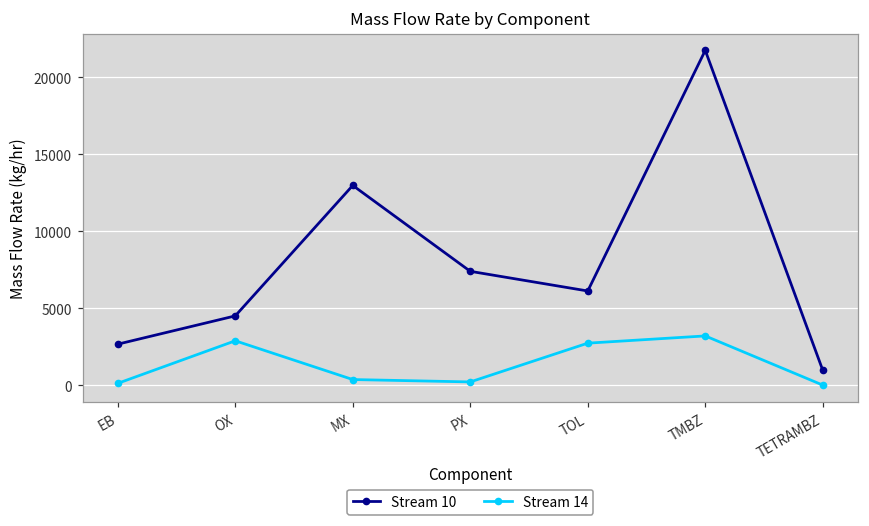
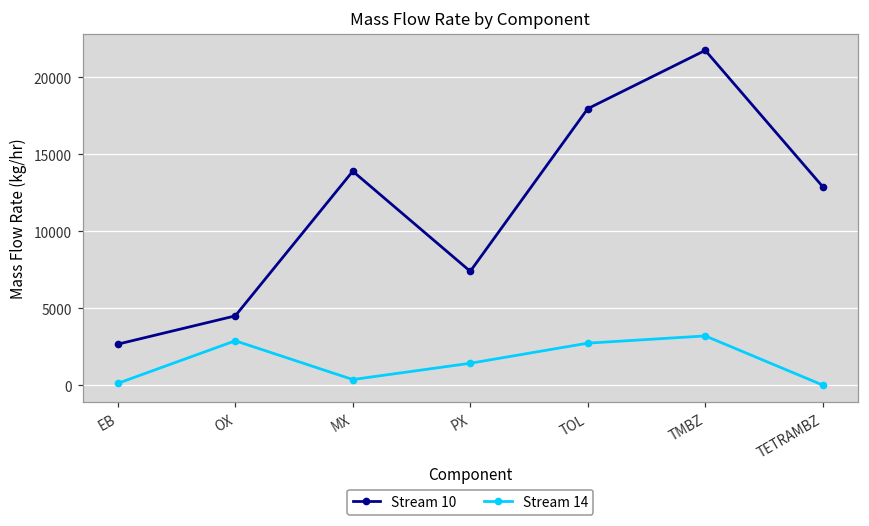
Stream 10, MX: 13000 -> 13900
Stream 14, PX: 200 -> 1400
Stream 10, TOL: 6100 -> 18000
Stream 10, TETRAMBZ: 1000 -> 12900
